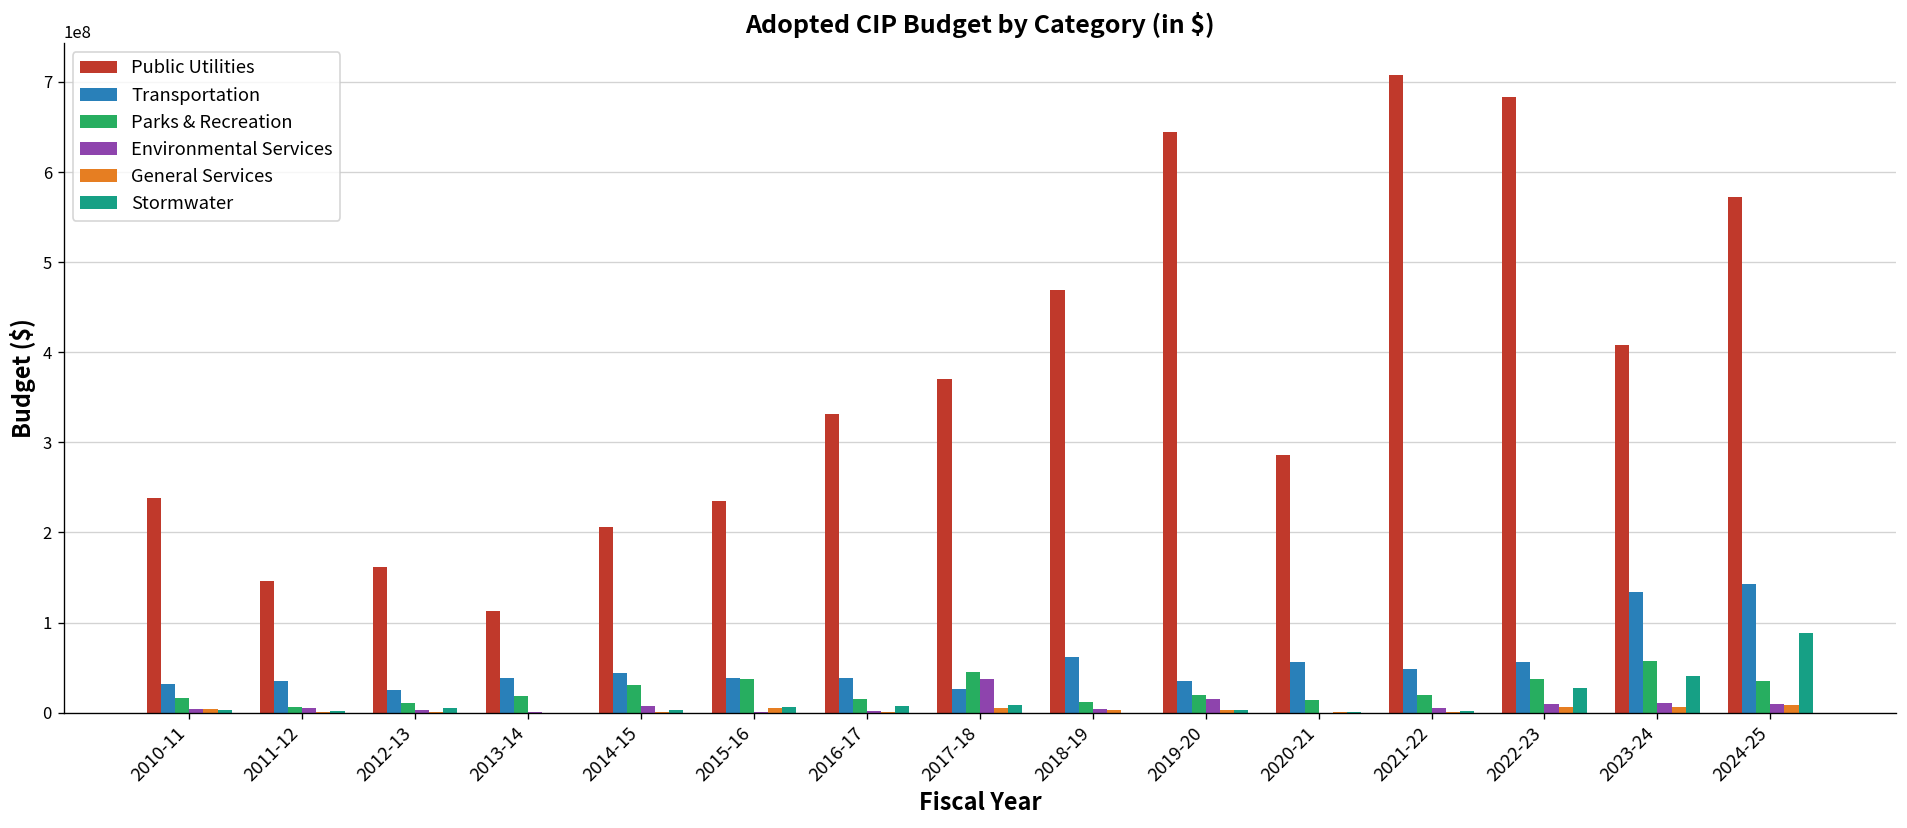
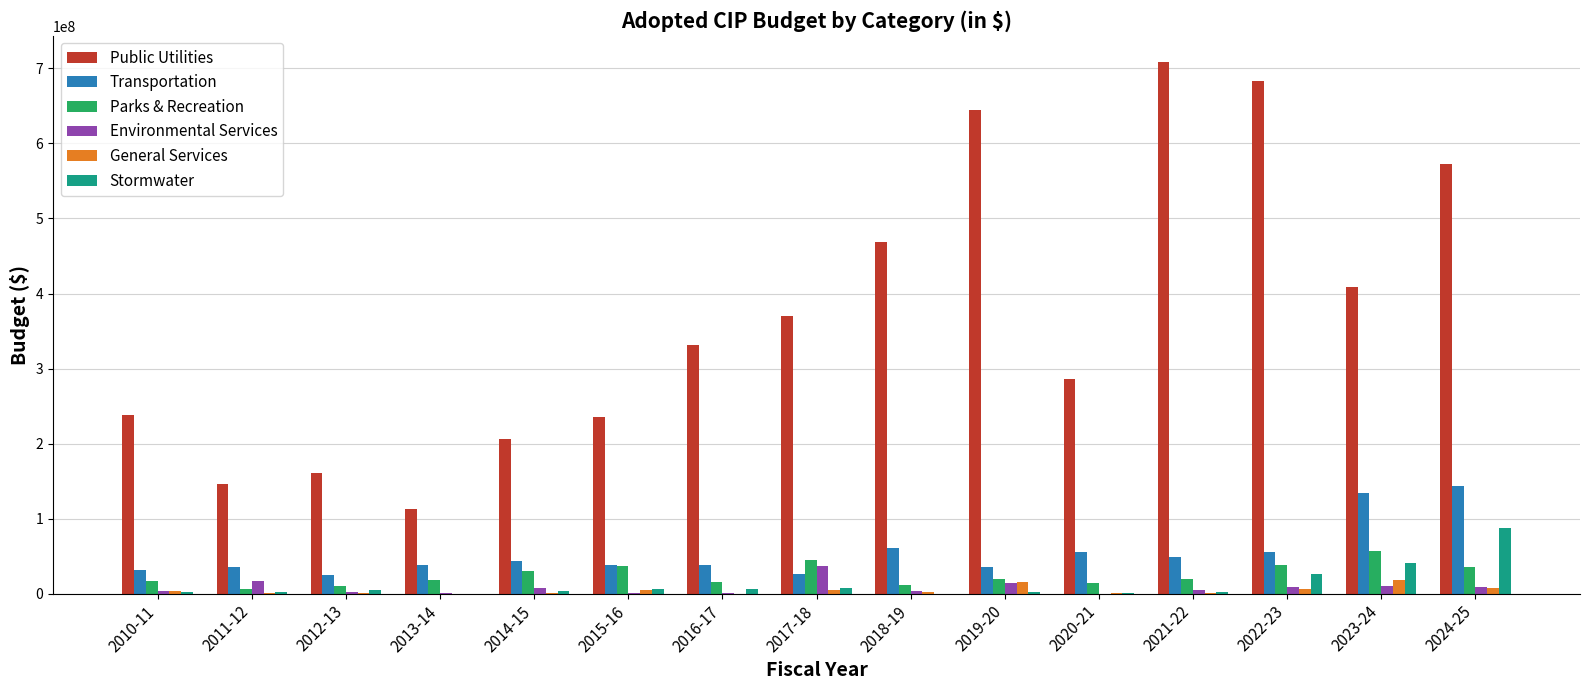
Environmental Services, 2011-12: 10000000 -> 20000000
General Services, 2019-20: 0 -> 20000000
General Services, 2023-24: 10000000 -> 20000000
